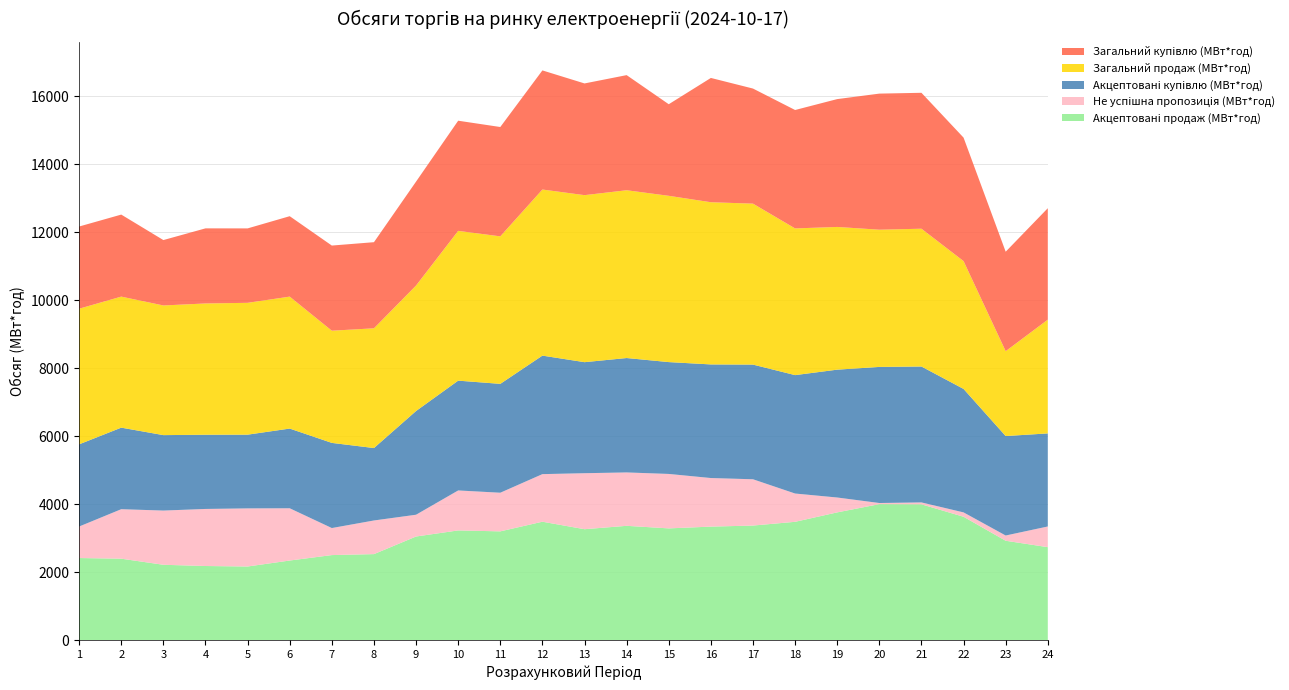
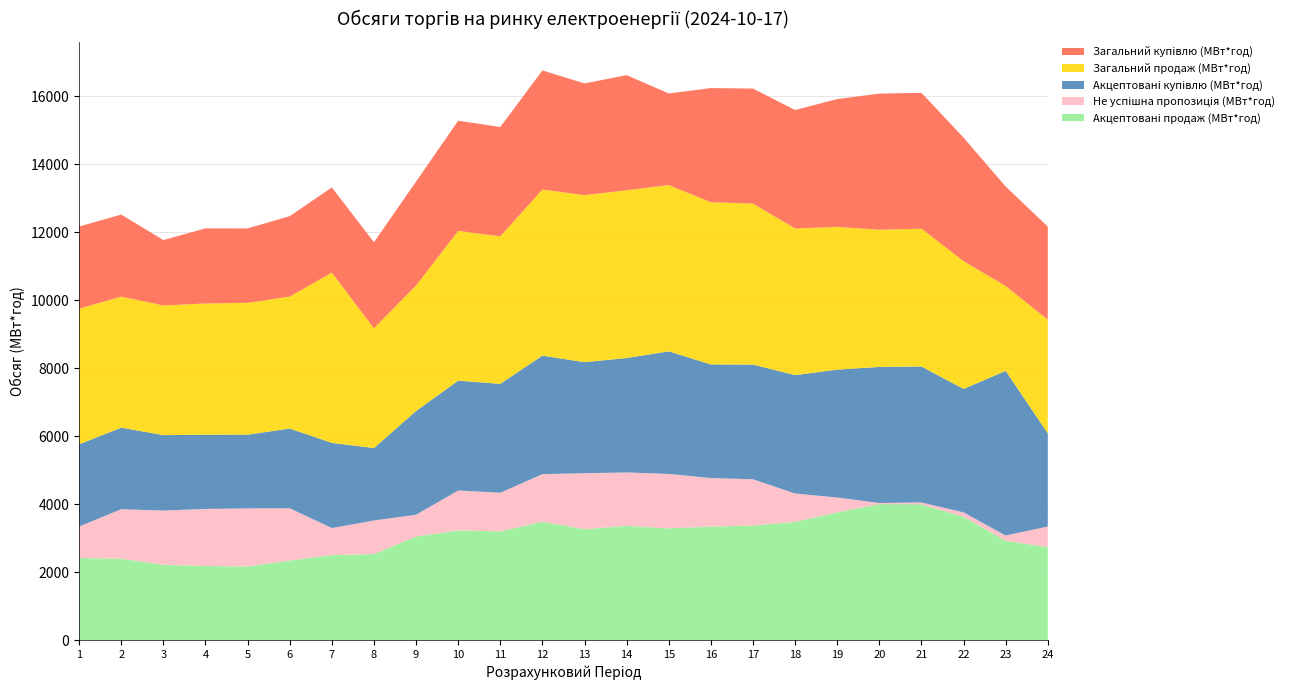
Загальний продаж (МВт*год), 7: 3300 -> 5000
Акцептовані купівлю (МВт*год), 15: 3300 -> 3600
Загальний купівлю (МВт*год), 16: 3700 -> 3400
Акцептовані купівлю (МВт*год), 23: 2900 -> 4800
Загальний купівлю (МВт*год), 24: 3300 -> 2700
